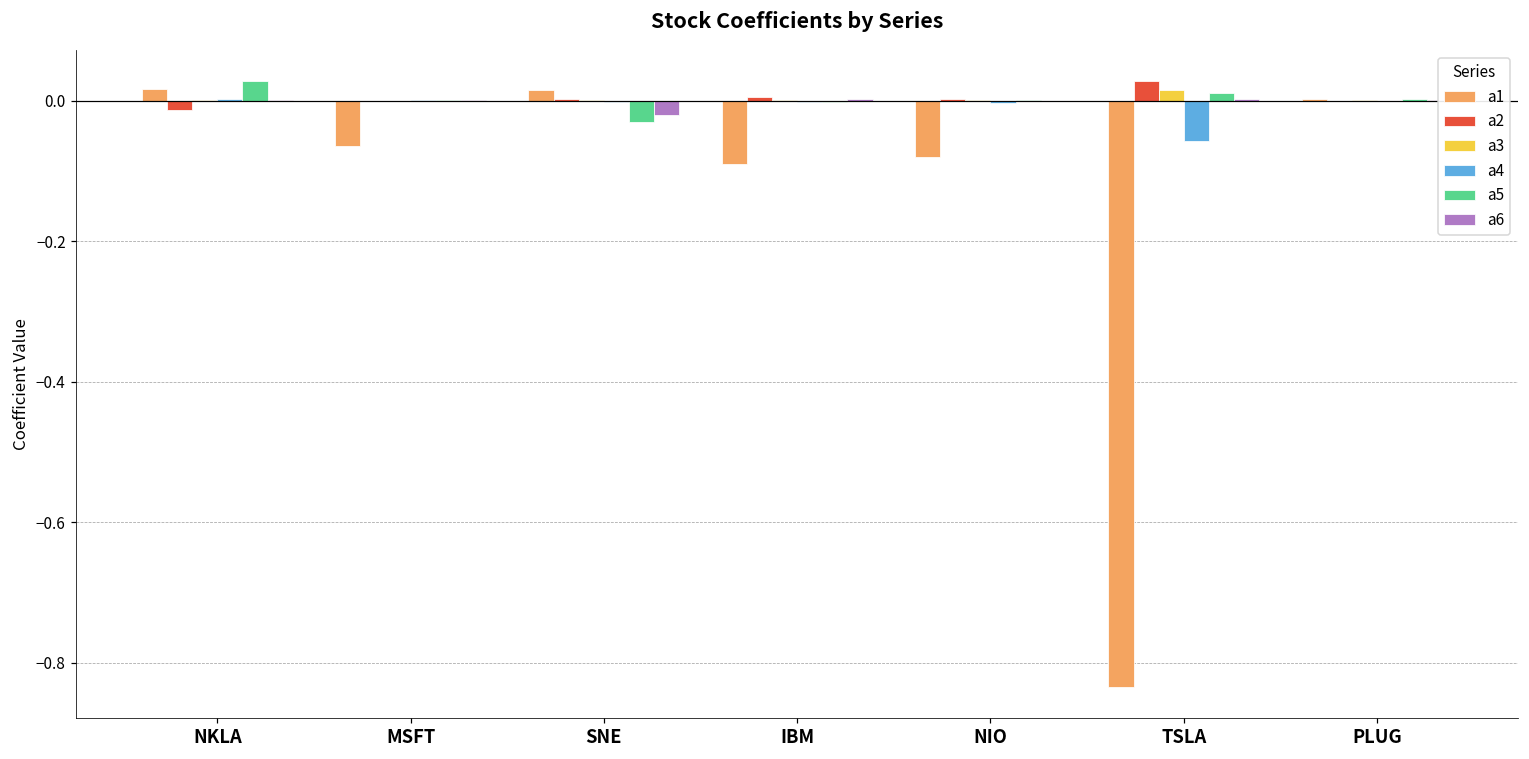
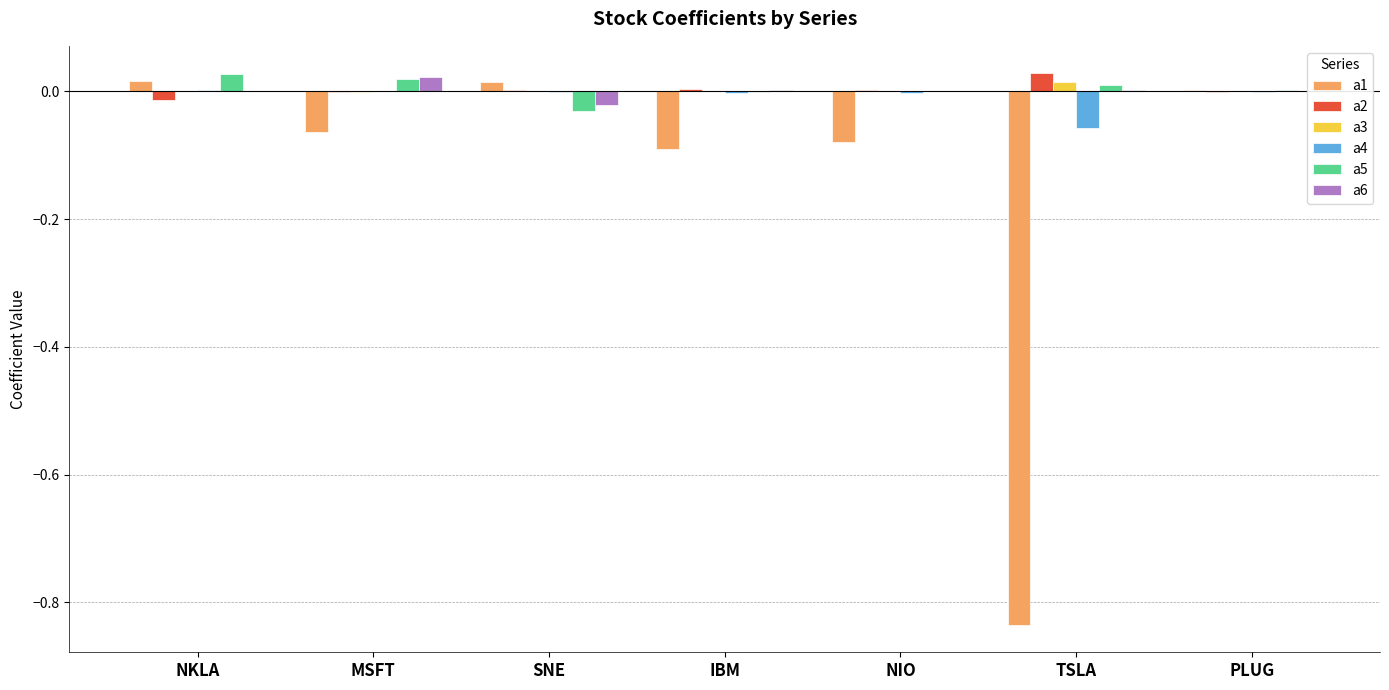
a5, MSFT: 0.00 -> 0.02
a6, MSFT: 0.00 -> 0.02
